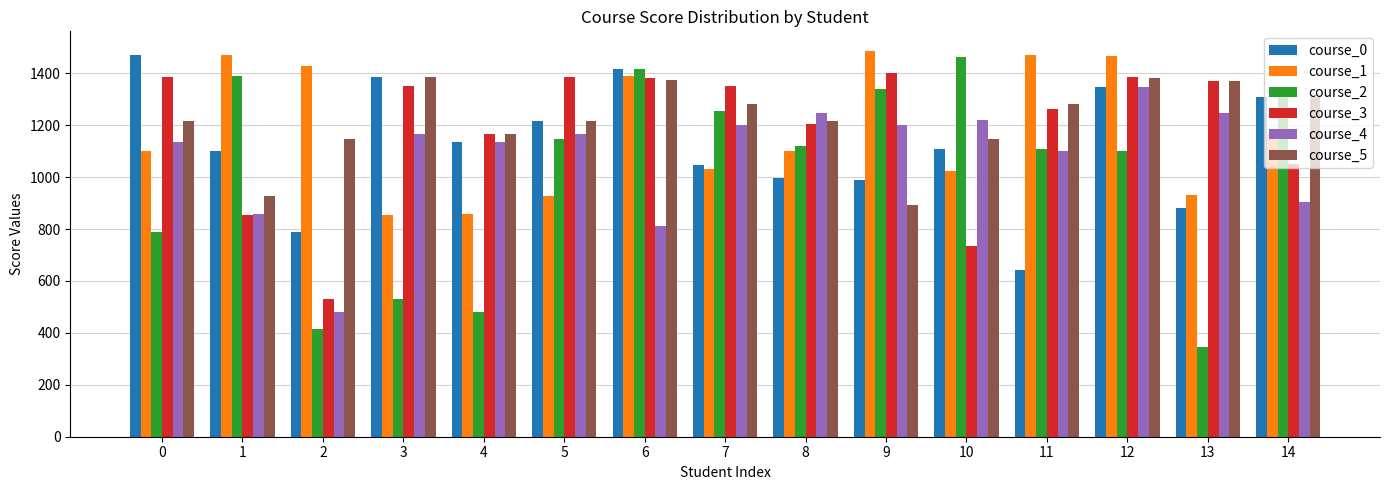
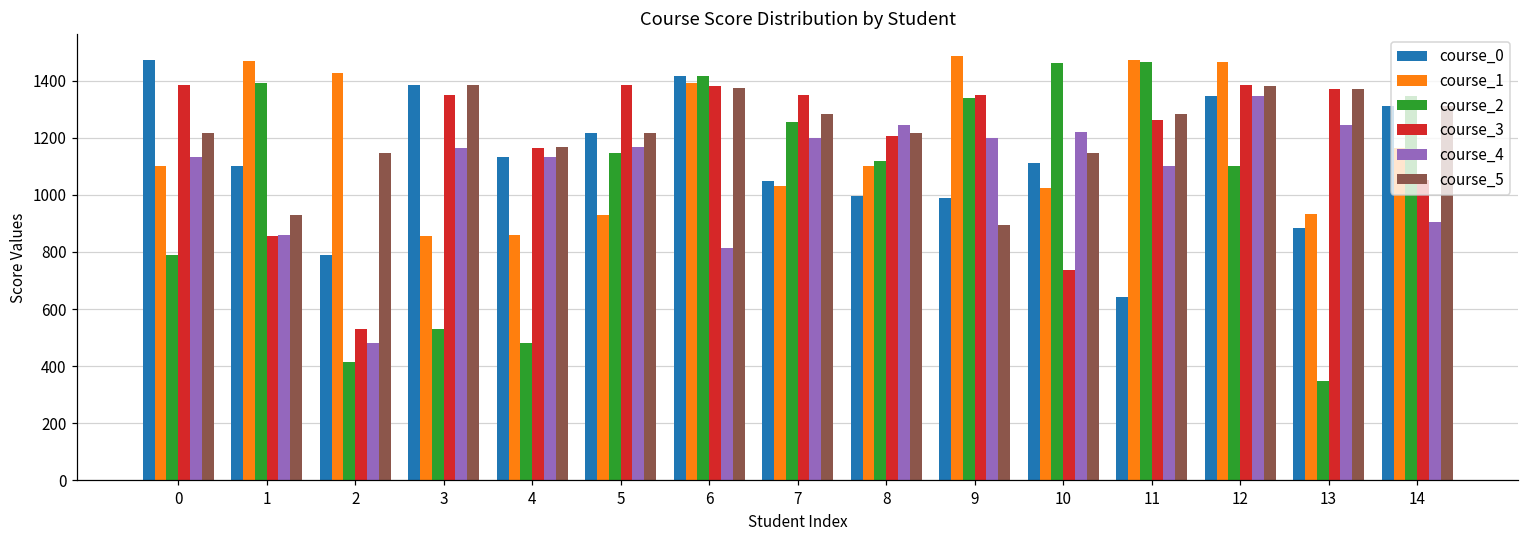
course_3, 9: 1400 -> 1350
course_2, 11: 1110 -> 1470
